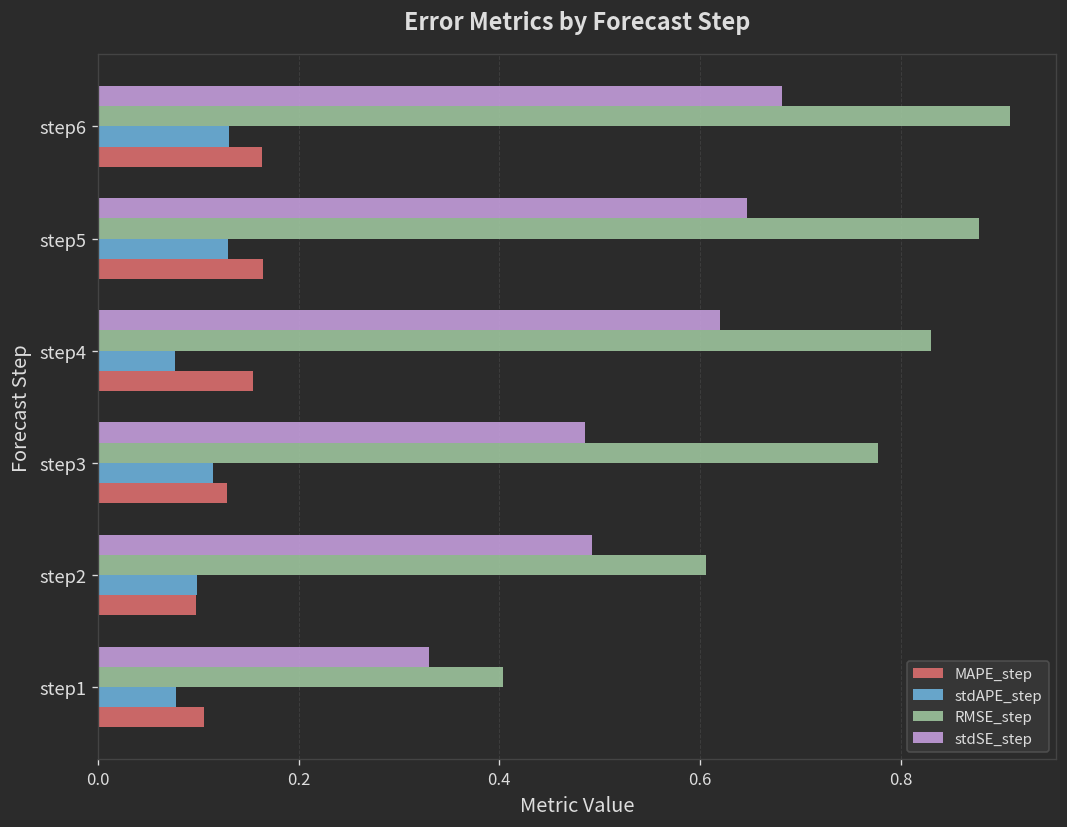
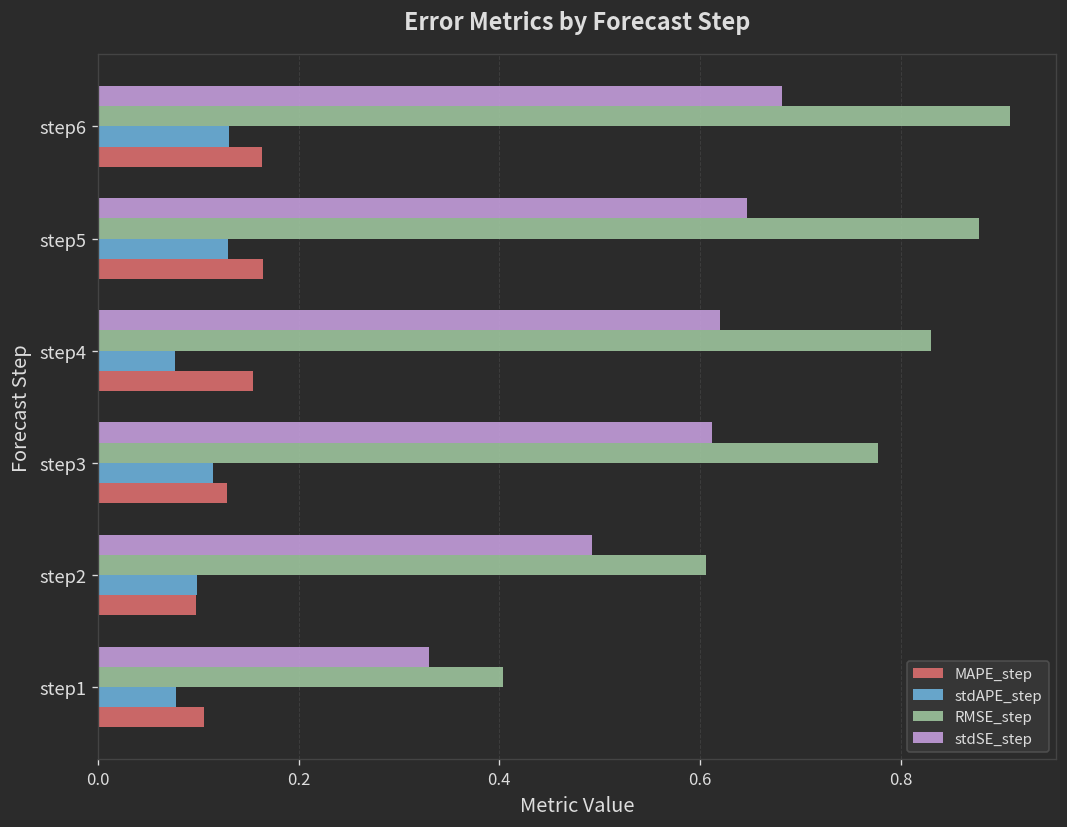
stdSE_step, step3: 0.48 -> 0.61
